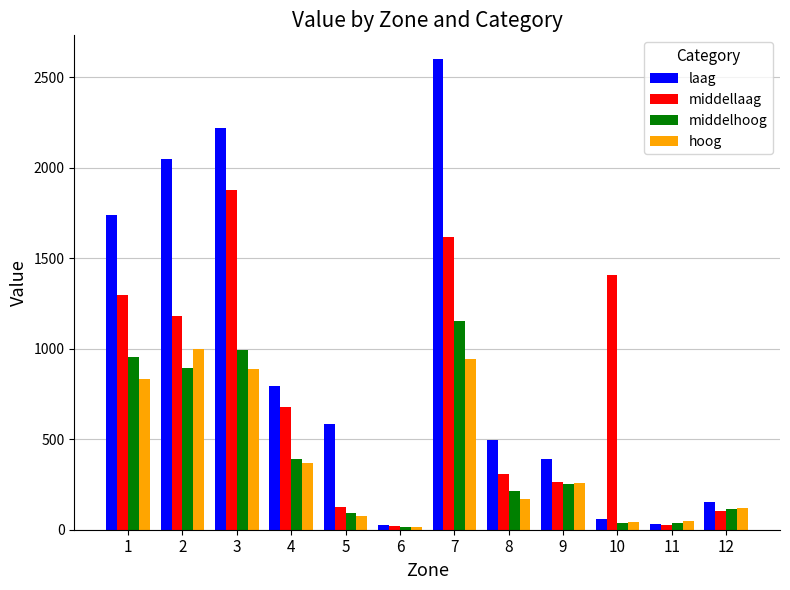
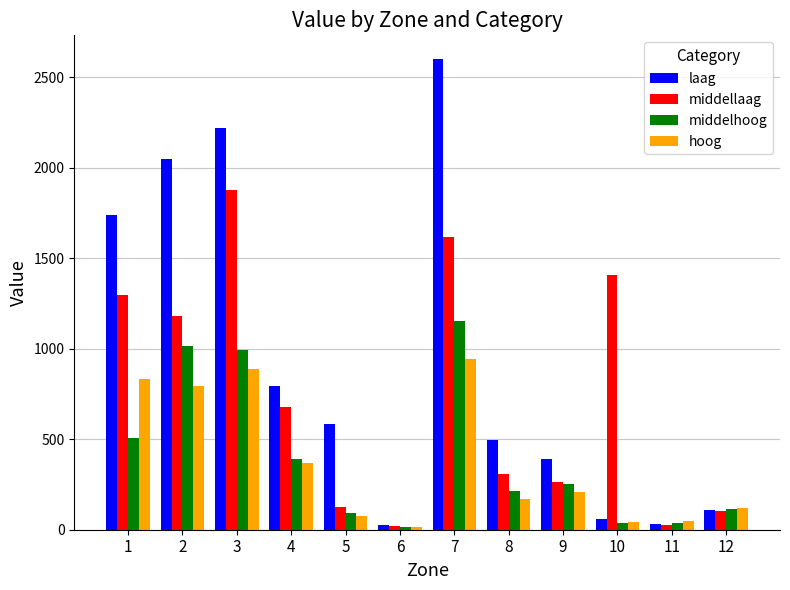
middelhoog, 1: 950 -> 510
middelhoog, 2: 890 -> 1020
hoog, 2: 1000 -> 800
hoog, 9: 260 -> 210
laag, 12: 150 -> 110
